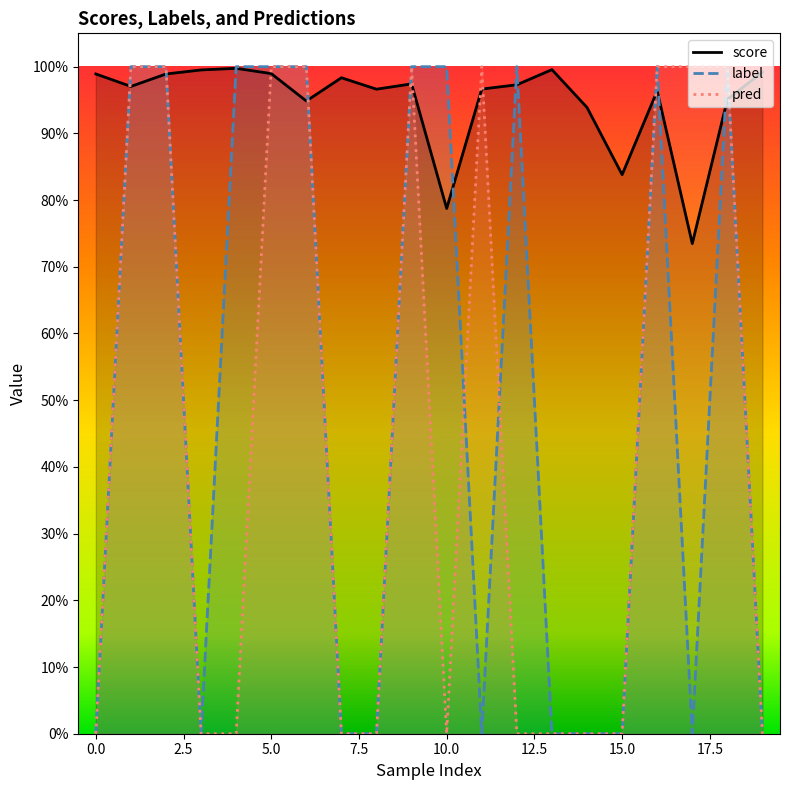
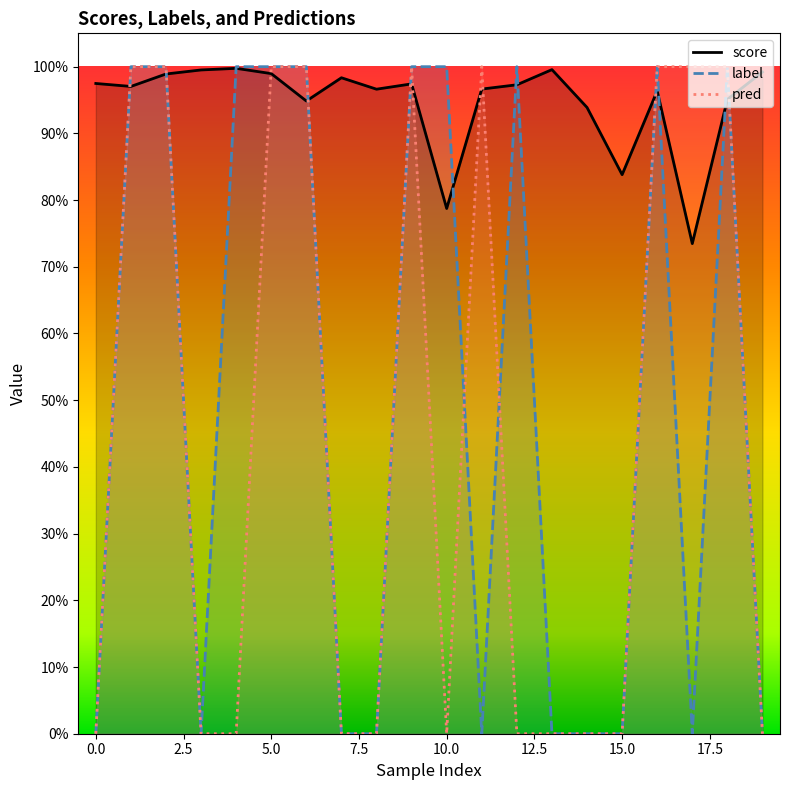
score, 0.0: 99% -> 97%
